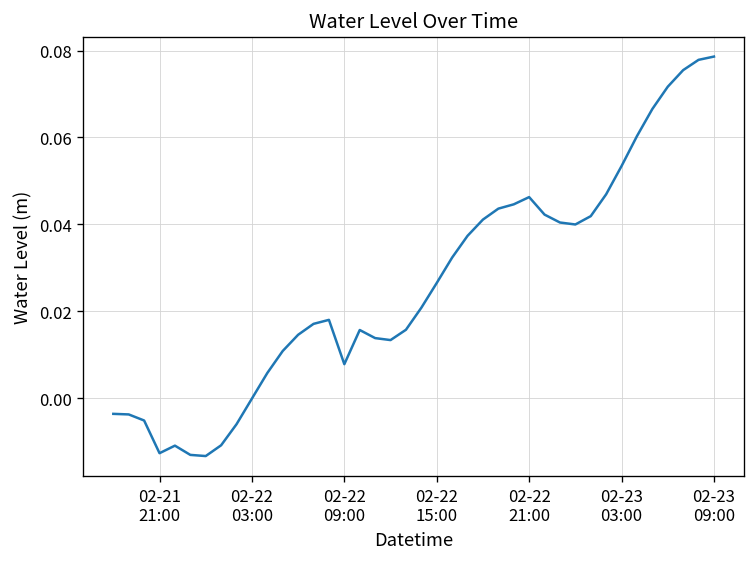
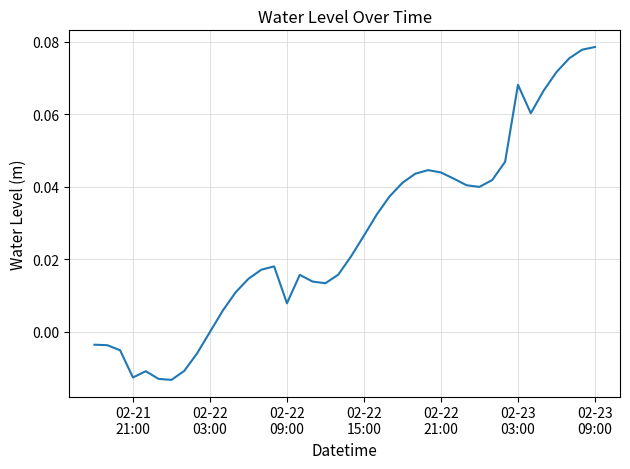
02-22 21:00: 0.046 -> 0.044
02-23 03:00: 0.053 -> 0.068
